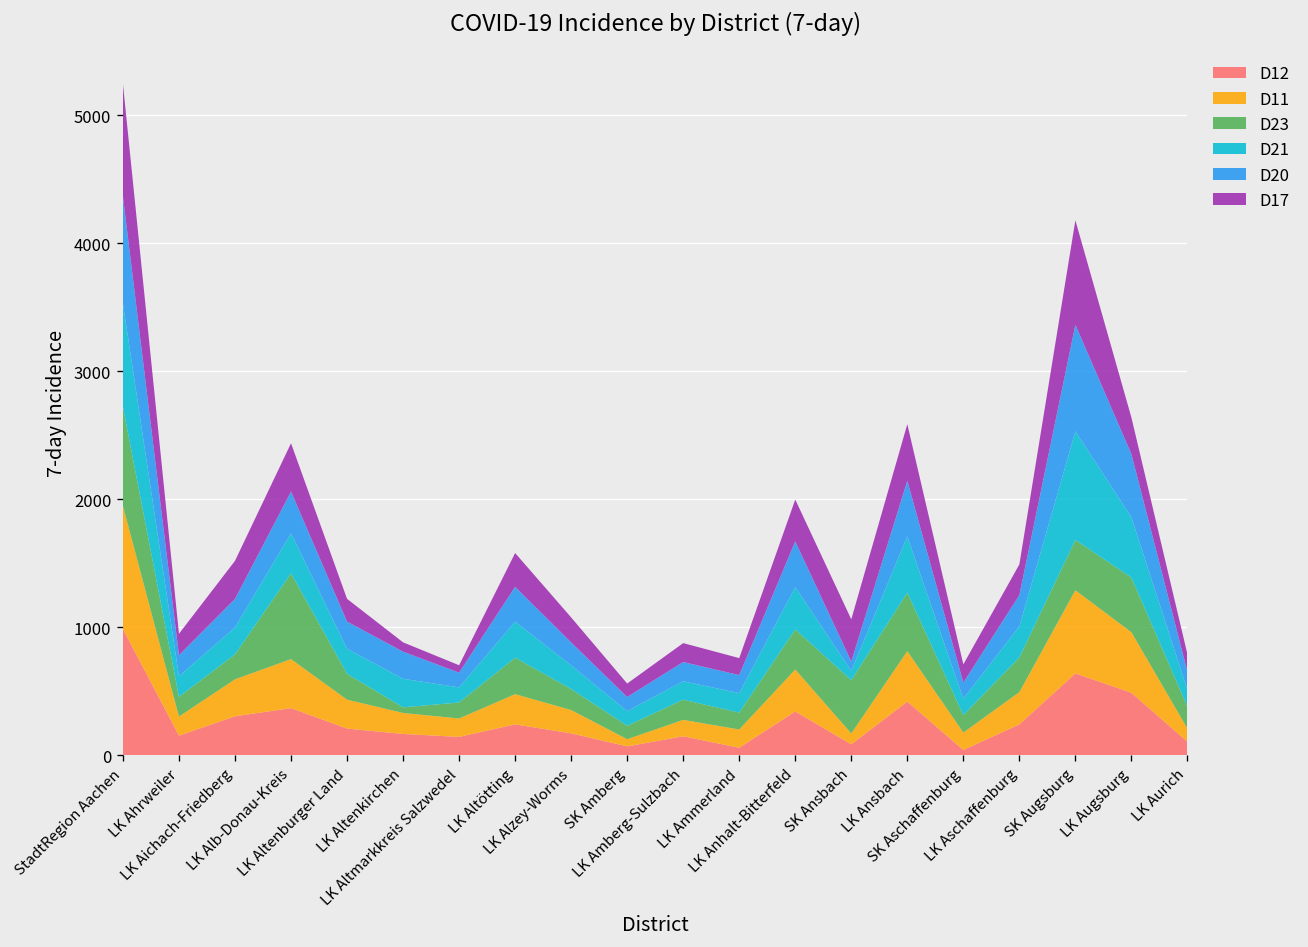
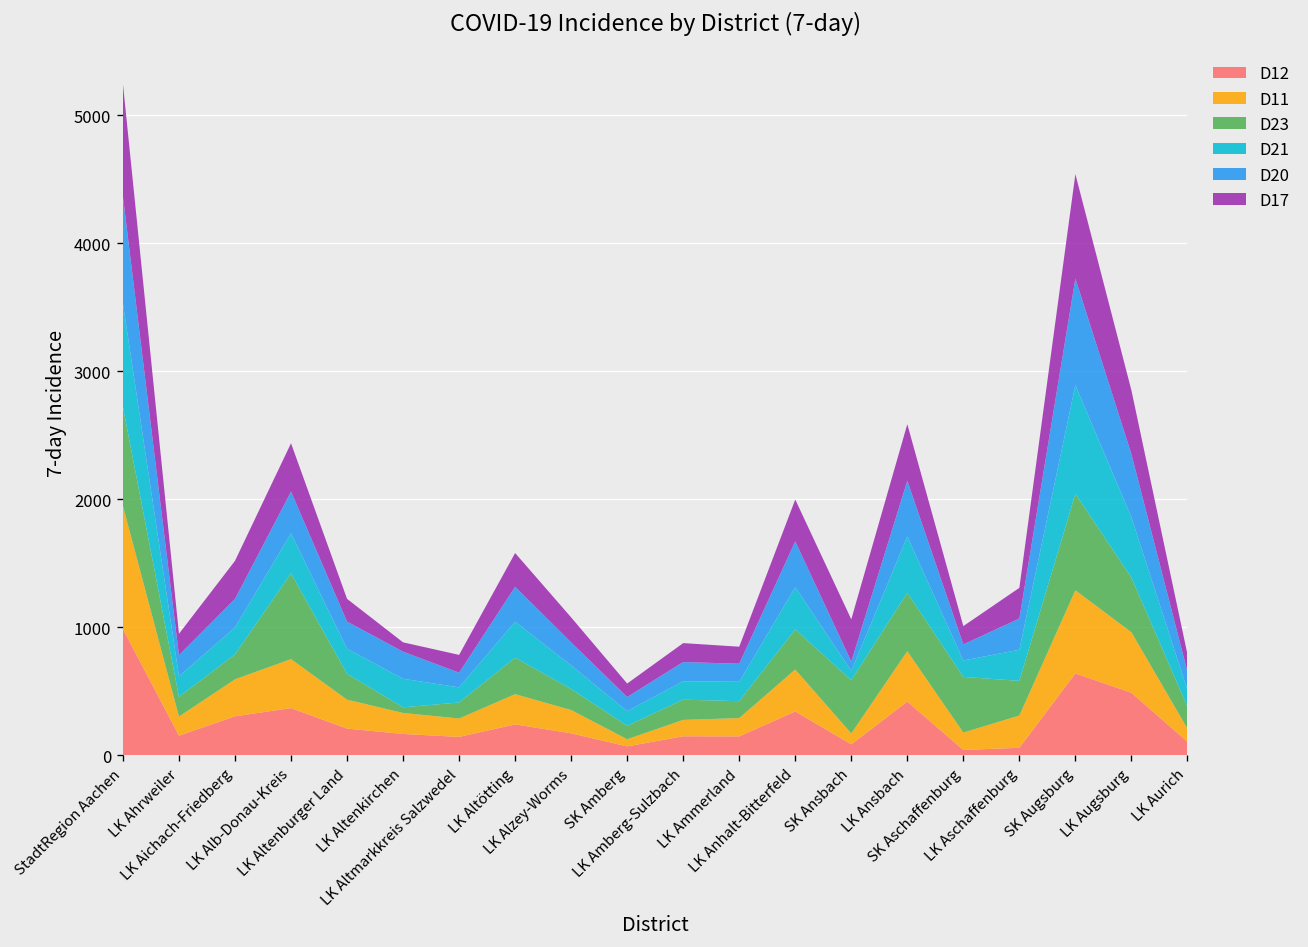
D17, LK Altmarkkreis Salzwedel: 60 -> 140
D12, LK Ammerland: 60 -> 150
D23, SK Aschaffenburg: 140 -> 440
D12, LK Aschaffenburg: 240 -> 60
D23, SK Augsburg: 390 -> 750
D17, LK Augsburg: 290 -> 500
